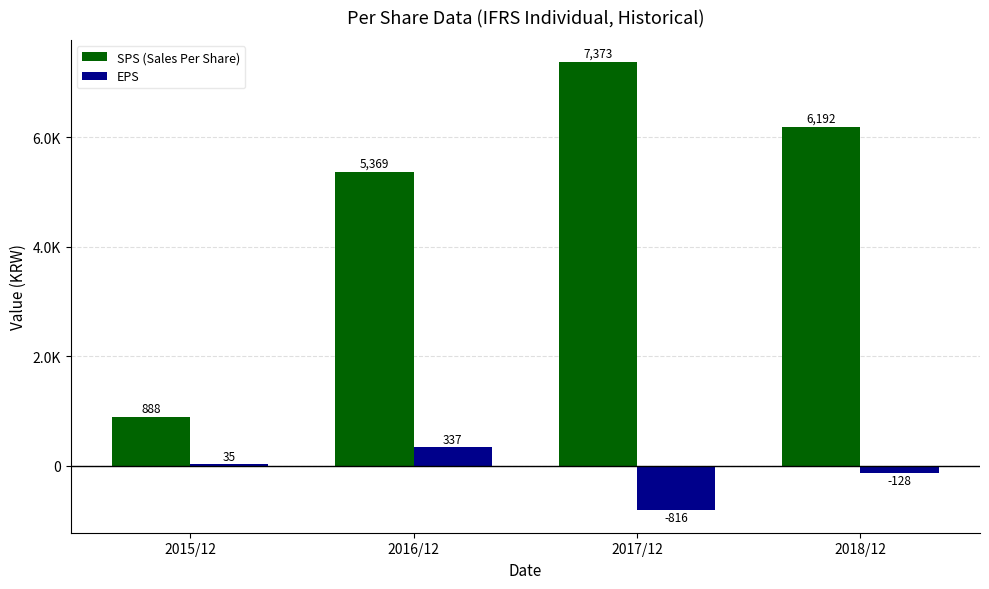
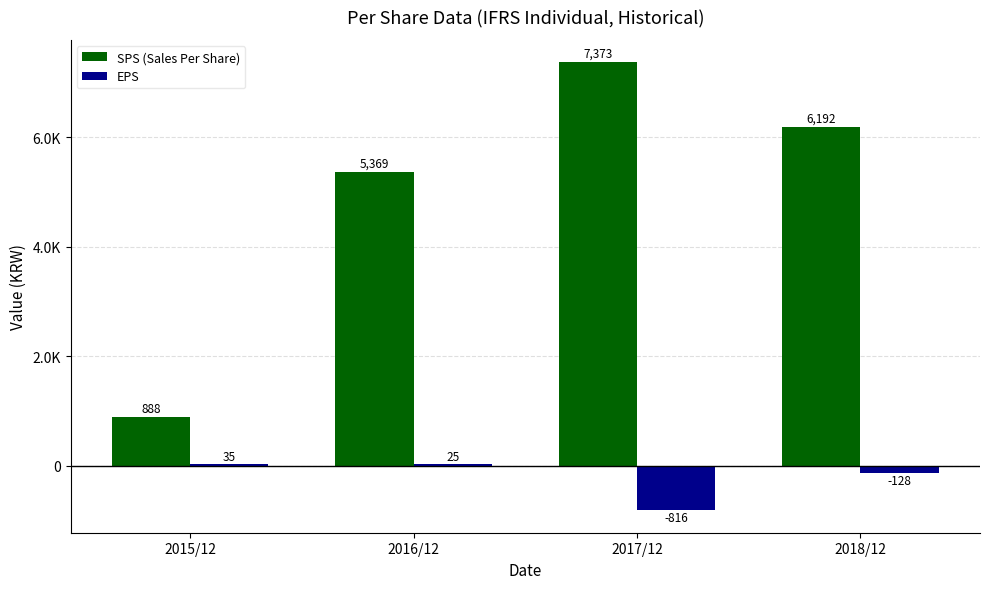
EPS, 2016/12: 337 -> 25
